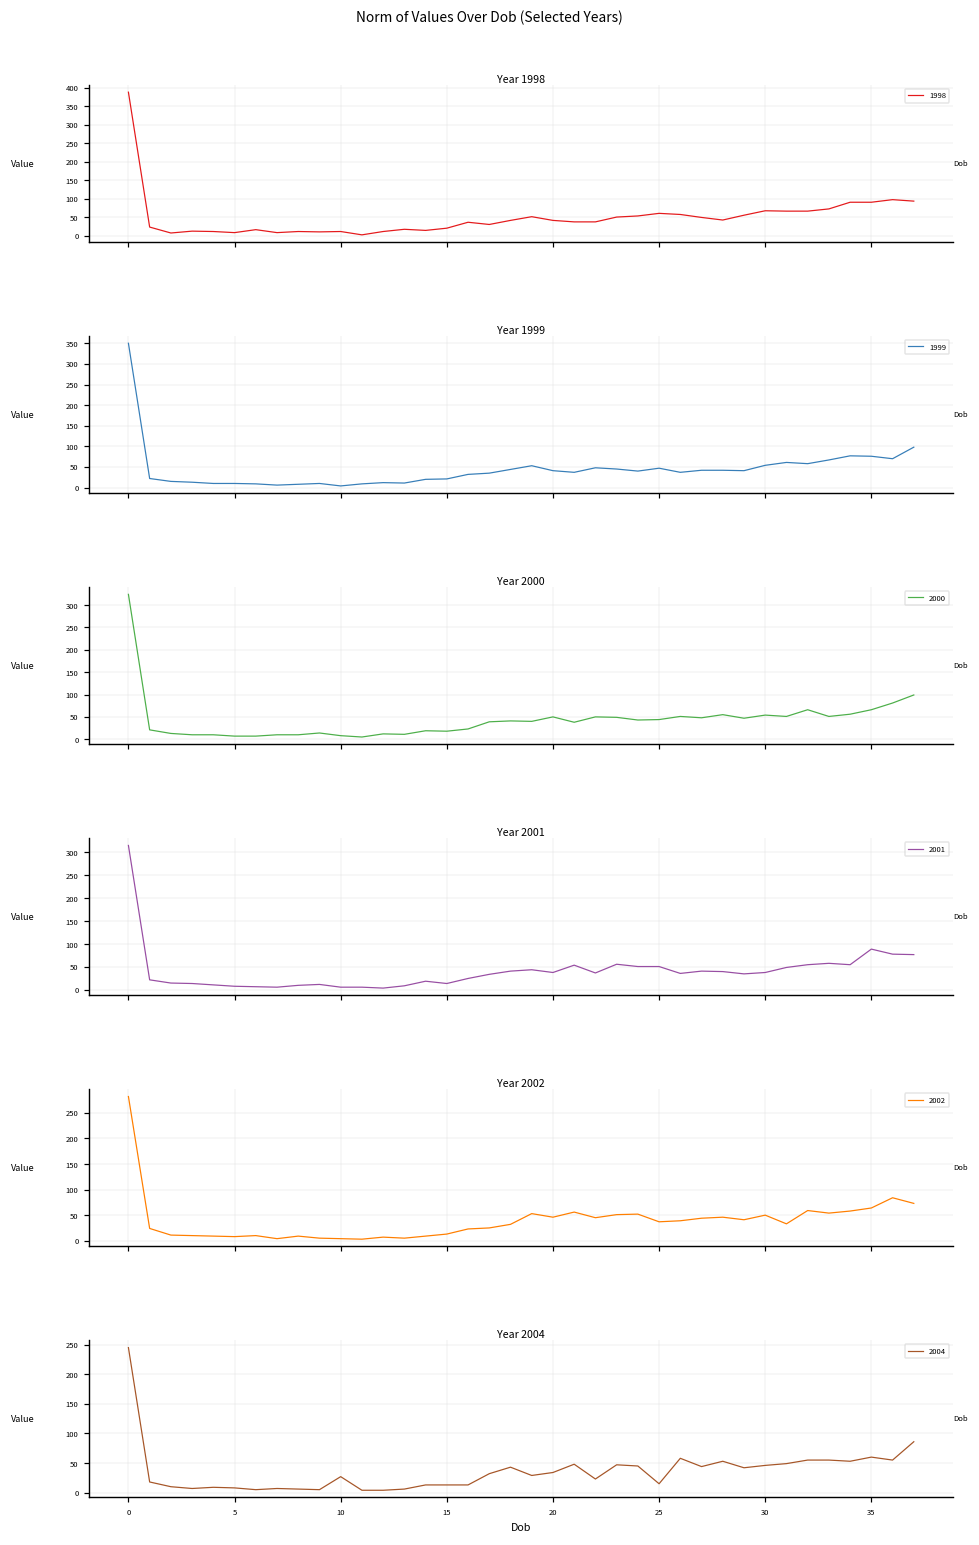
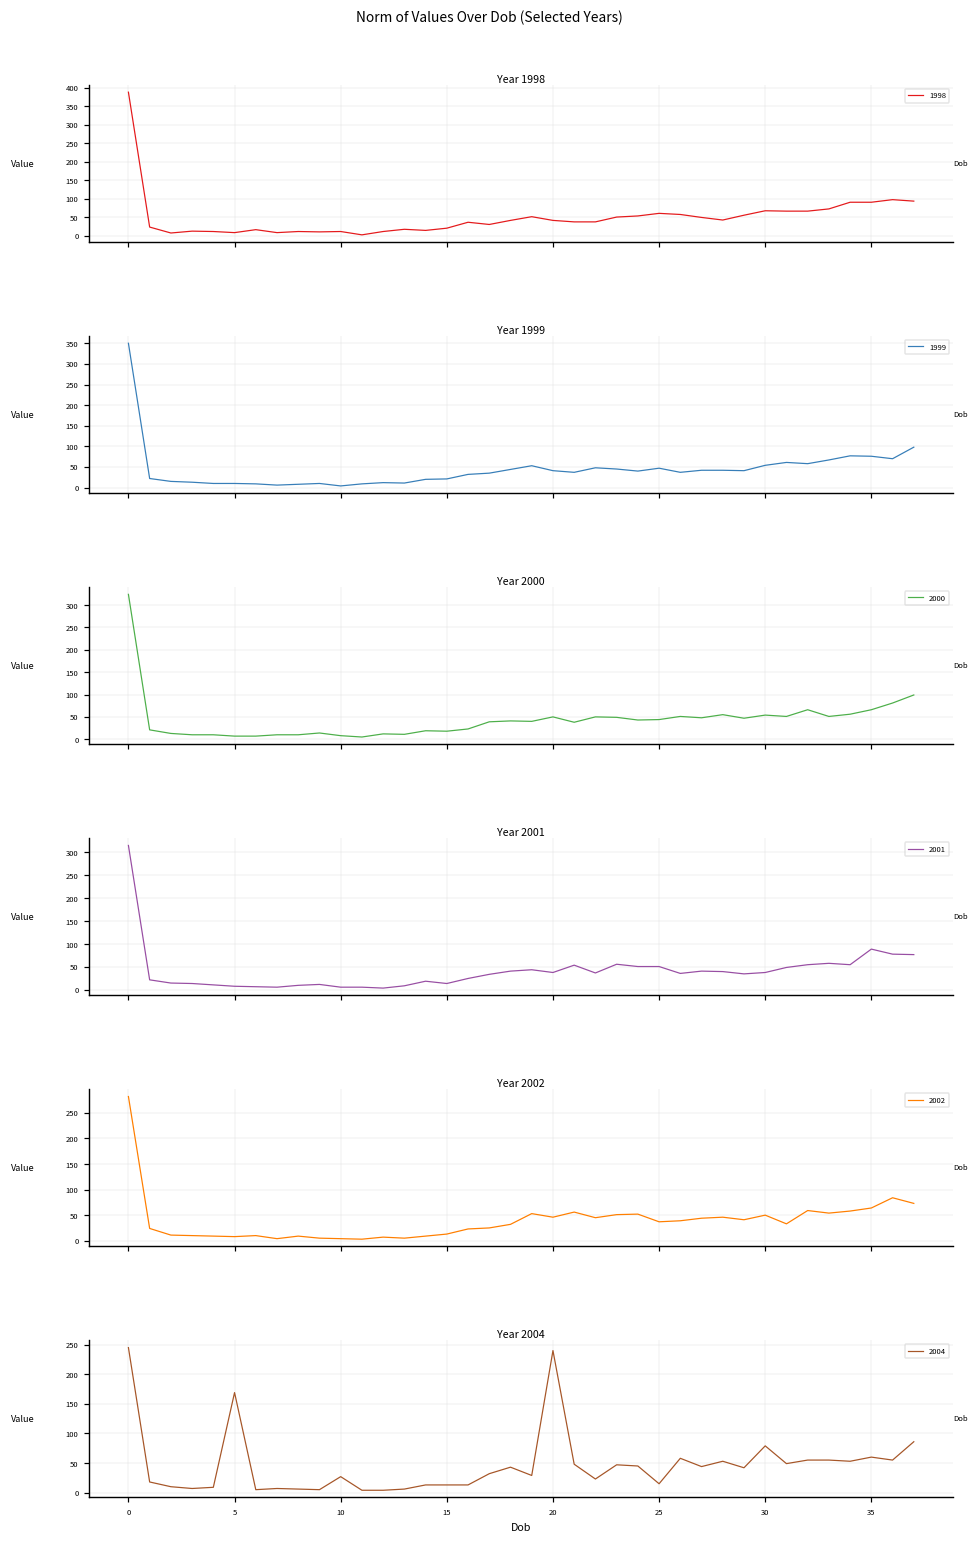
Year 2004, 5: 10 -> 170
Year 2004, 20: 30 -> 240
Year 2004, 30: 50 -> 80
